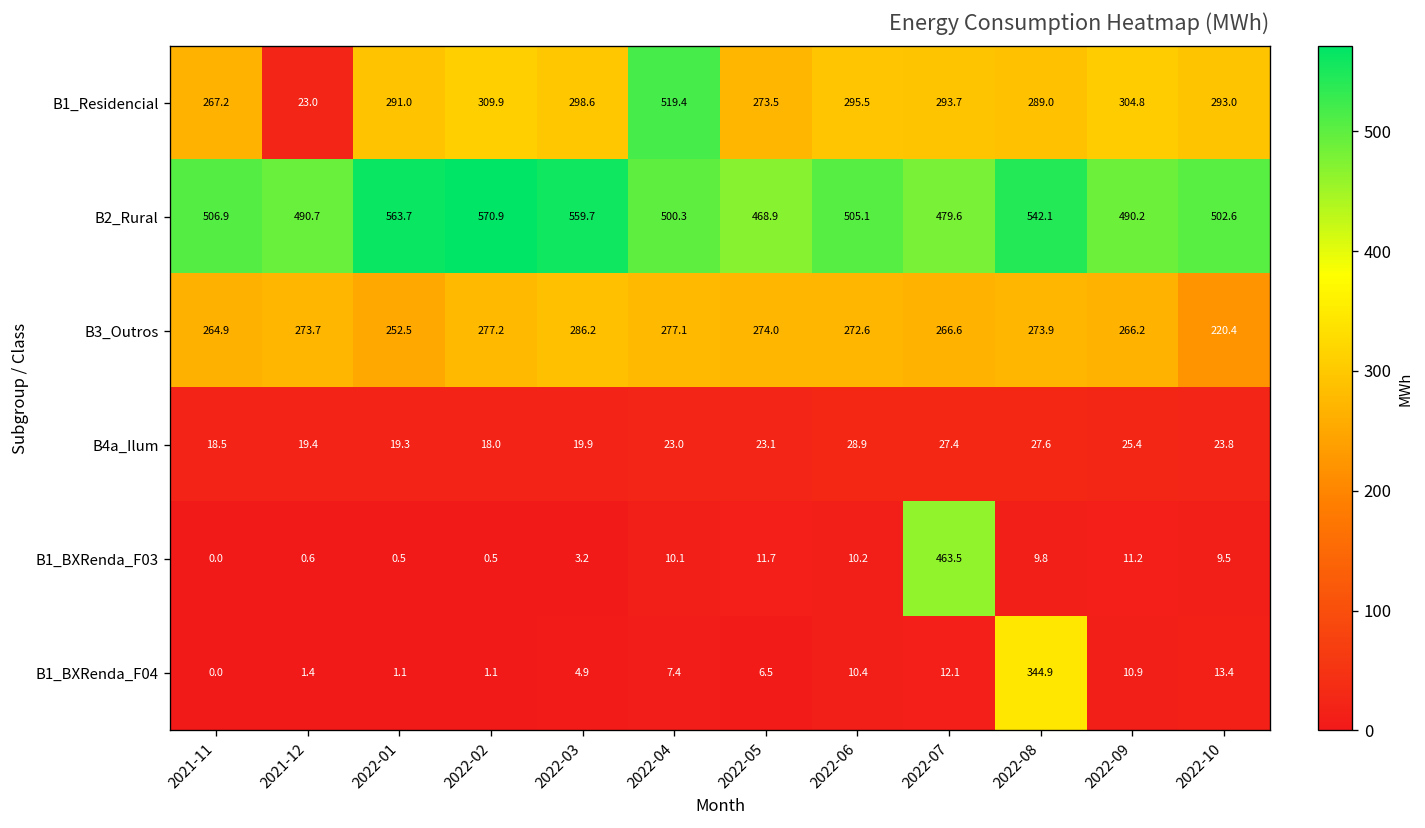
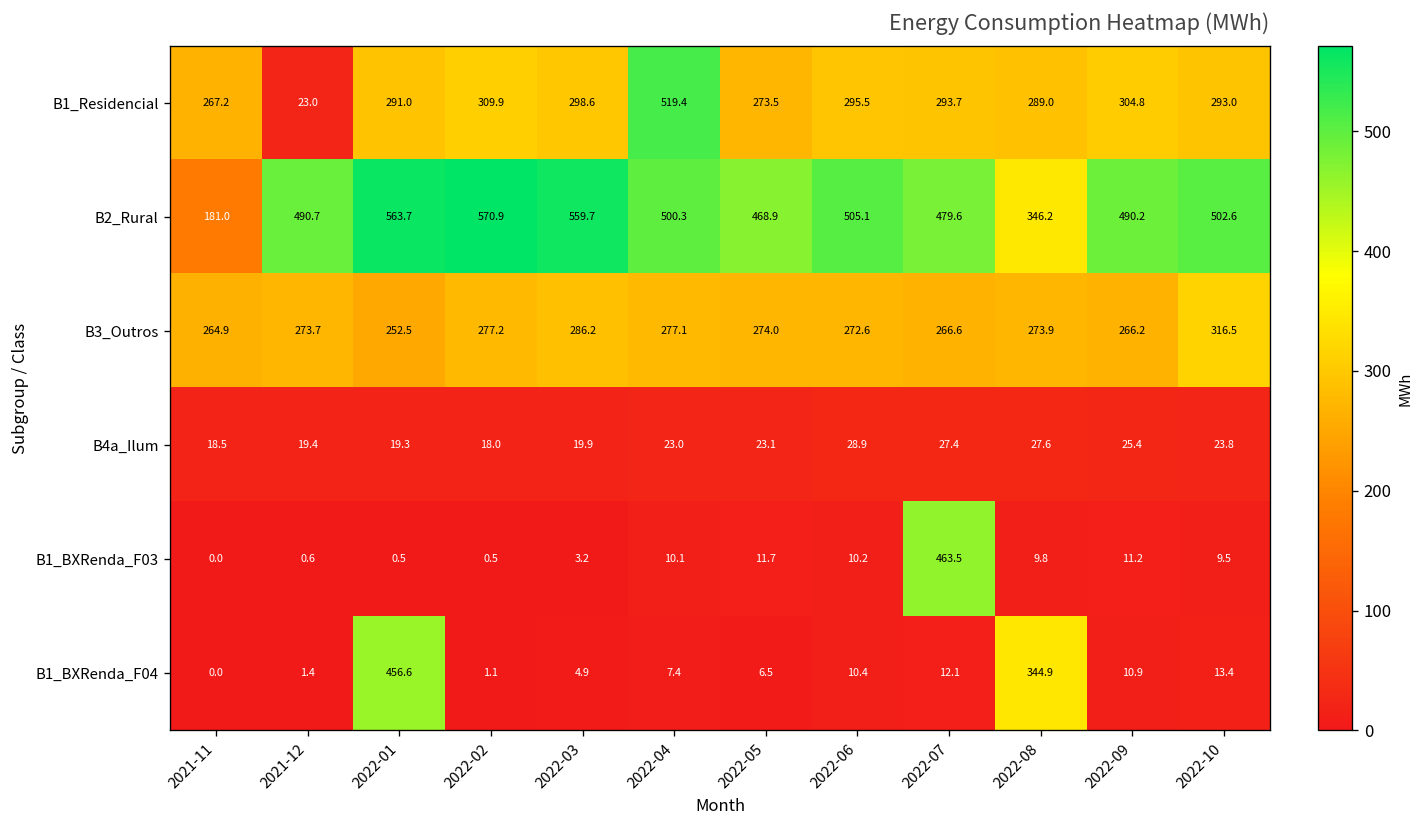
B2_Rural, 2021-11: 506.9 -> 181.0
B2_Rural, 2022-08: 542.1 -> 346.2
B3_Outros, 2022-10: 220.4 -> 316.5
B1_BXRenda_F04, 2022-01: 1.1 -> 456.6
